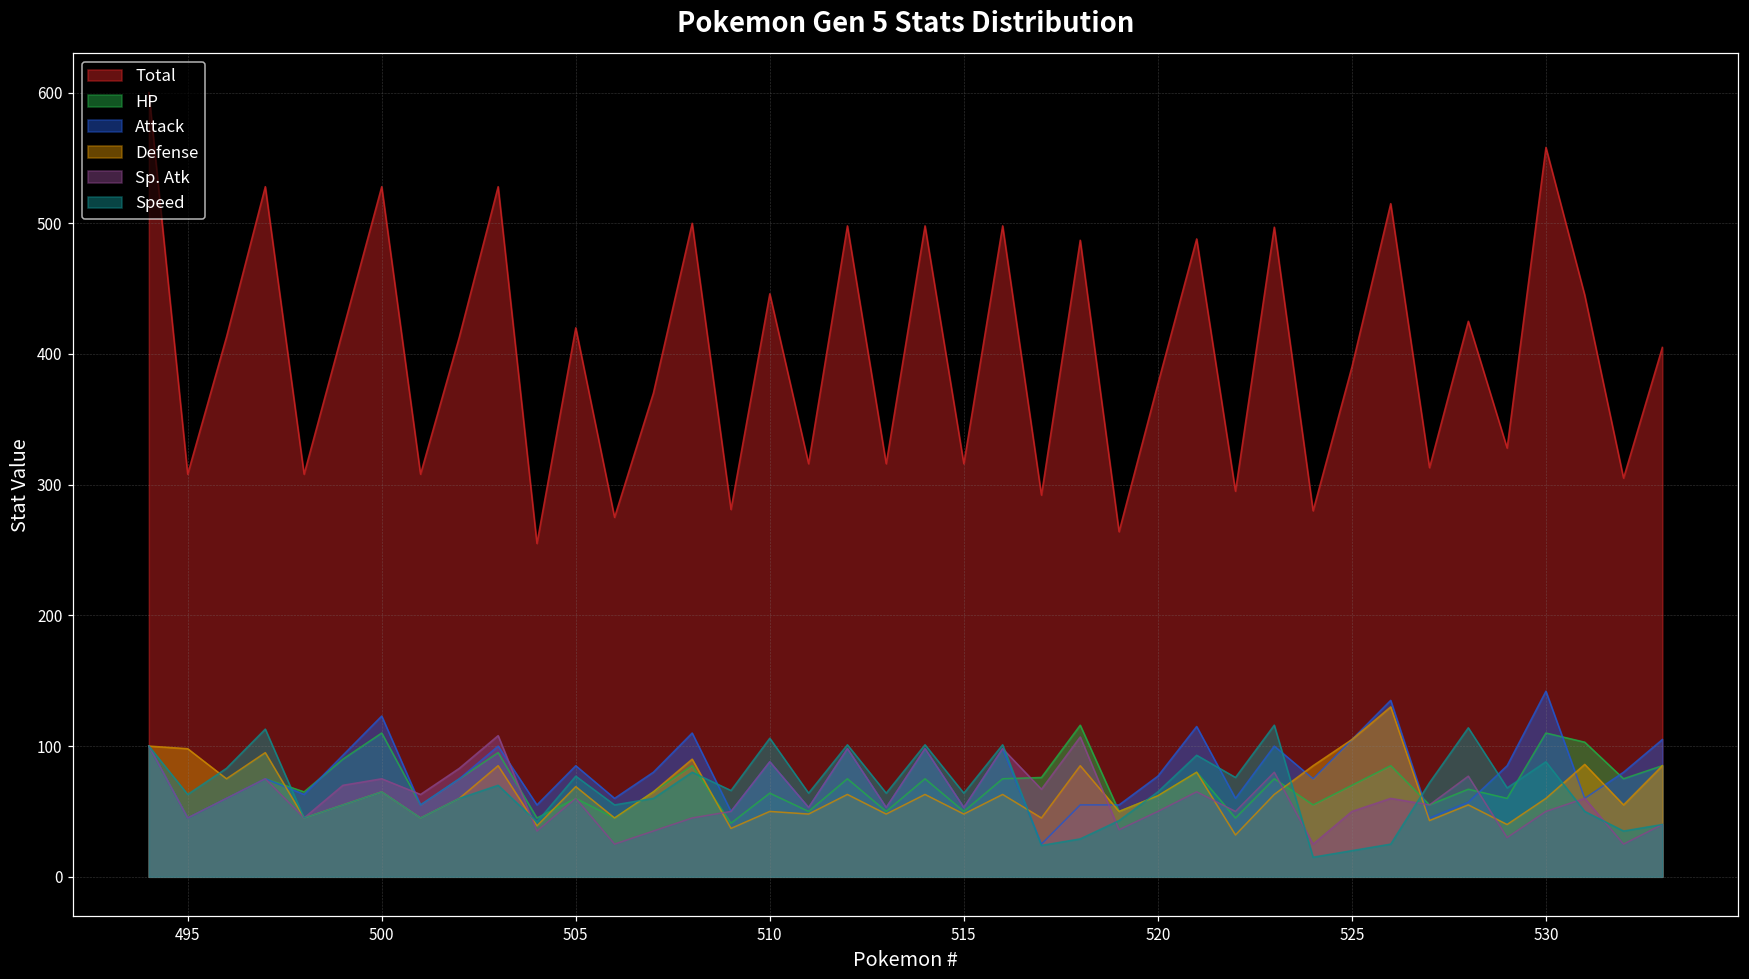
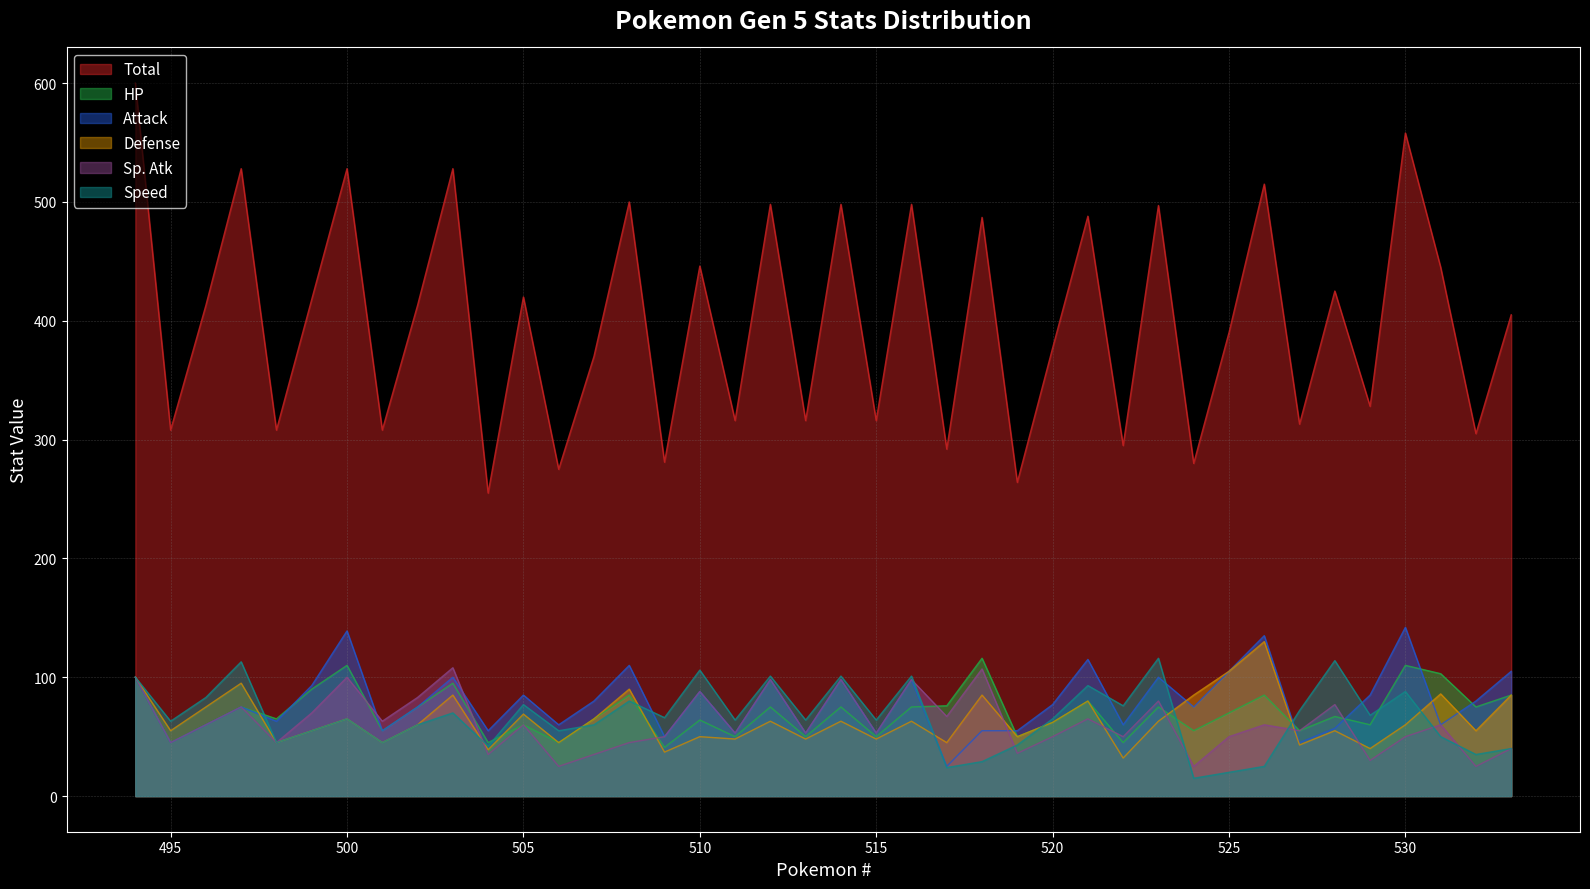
Defense, 495: 98 -> 55
Attack, 500: 123 -> 139
Sp. Atk, 500: 75 -> 100
